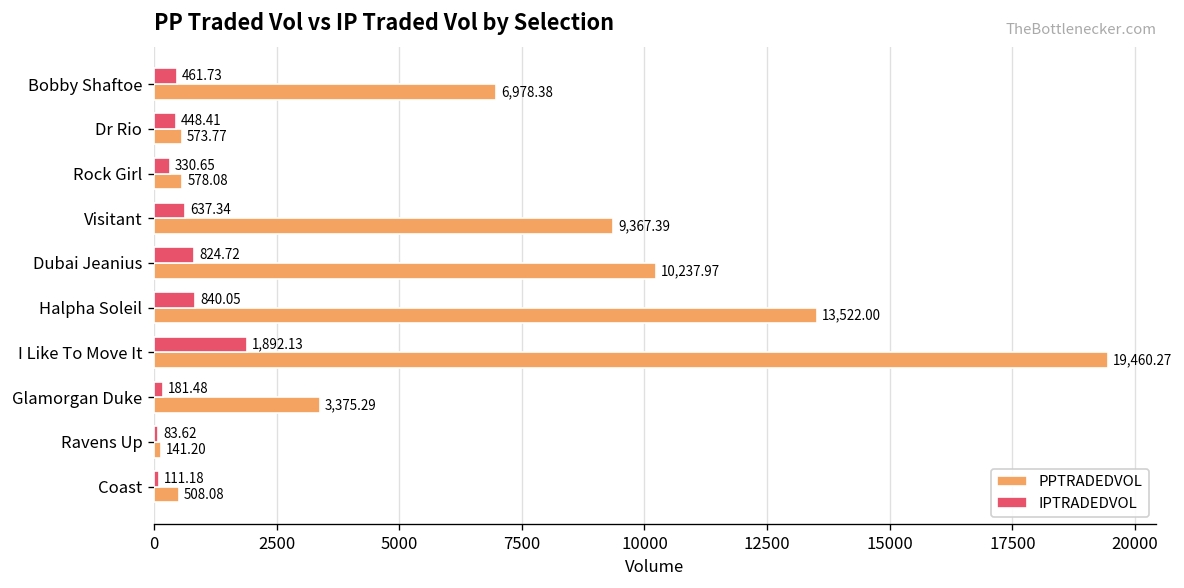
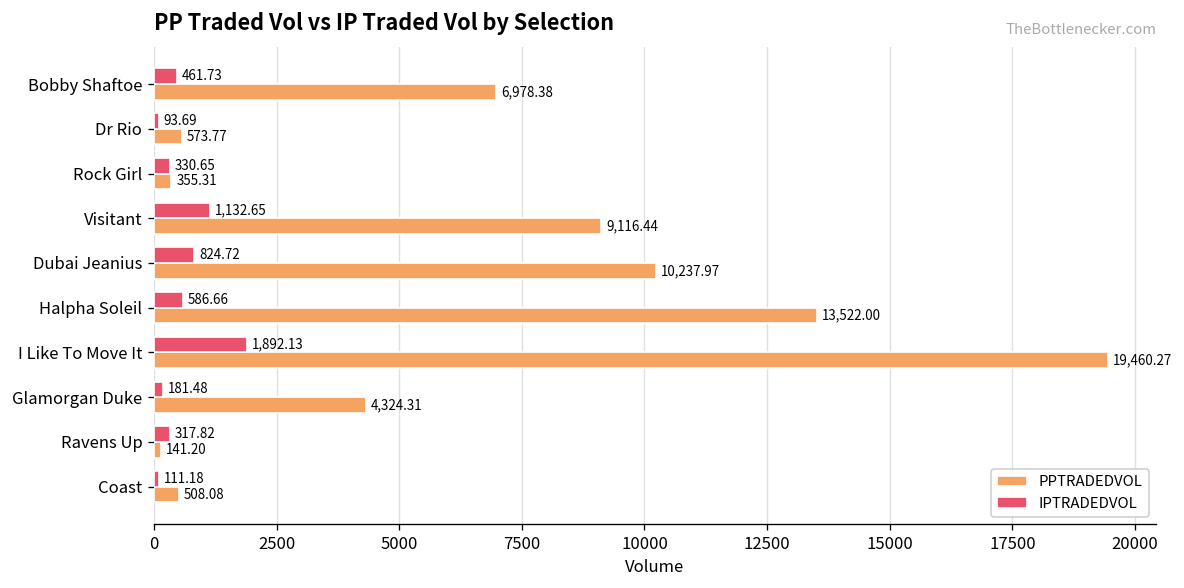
IPTRADEDVOL, Dr Rio: 448.41 -> 93.69
PPTRADEDVOL, Rock Girl: 578.08 -> 355.31
IPTRADEDVOL, Visitant: 637.34 -> 1,132.65
PPTRADEDVOL, Visitant: 9,367.39 -> 9,116.44
IPTRADEDVOL, Halpha Soleil: 840.05 -> 586.66
PPTRADEDVOL, Glamorgan Duke: 3,375.29 -> 4,324.31
IPTRADEDVOL, Ravens Up: 83.62 -> 317.82
